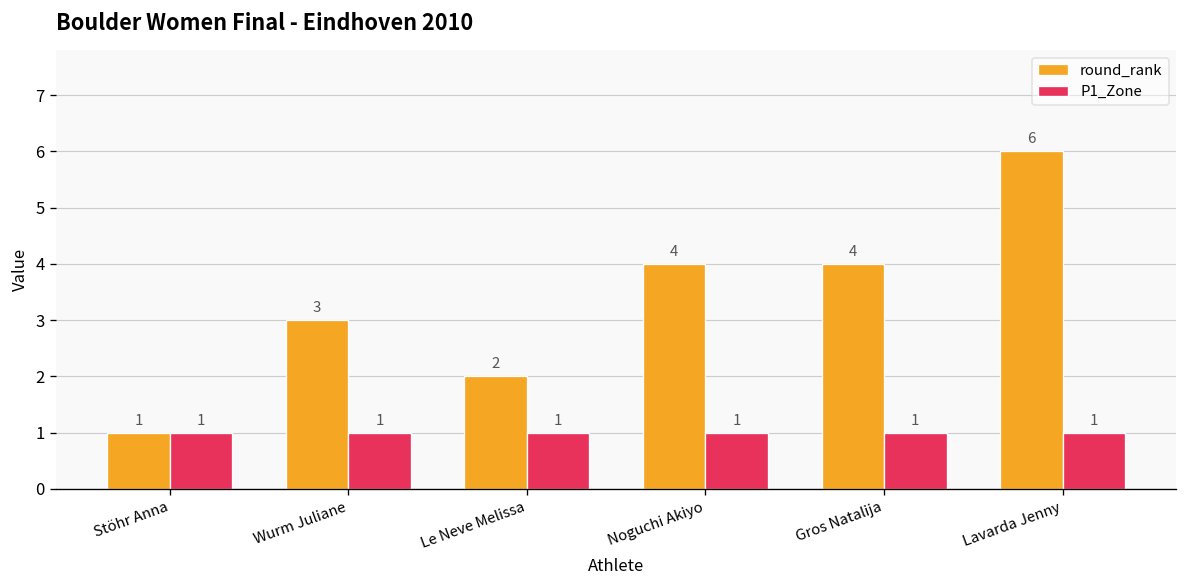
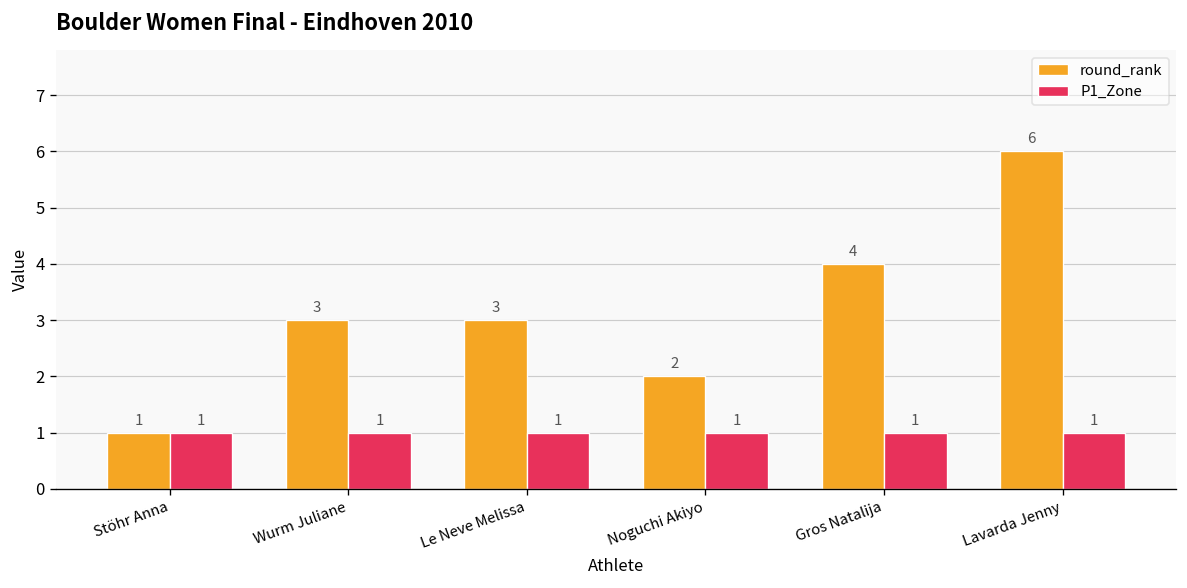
round_rank, Le Neve Melissa: 2 -> 3
round_rank, Noguchi Akiyo: 4 -> 2
